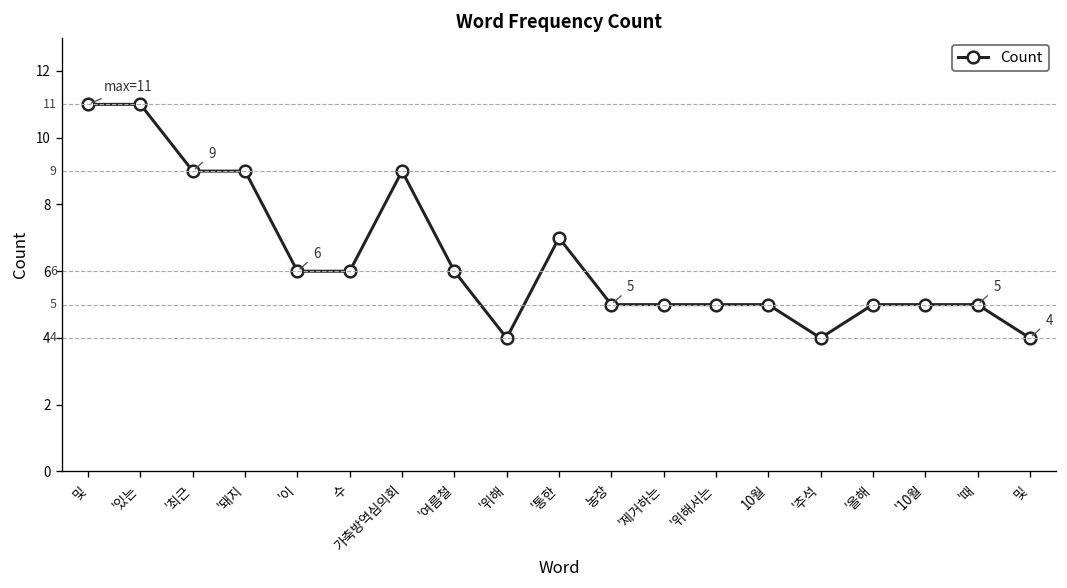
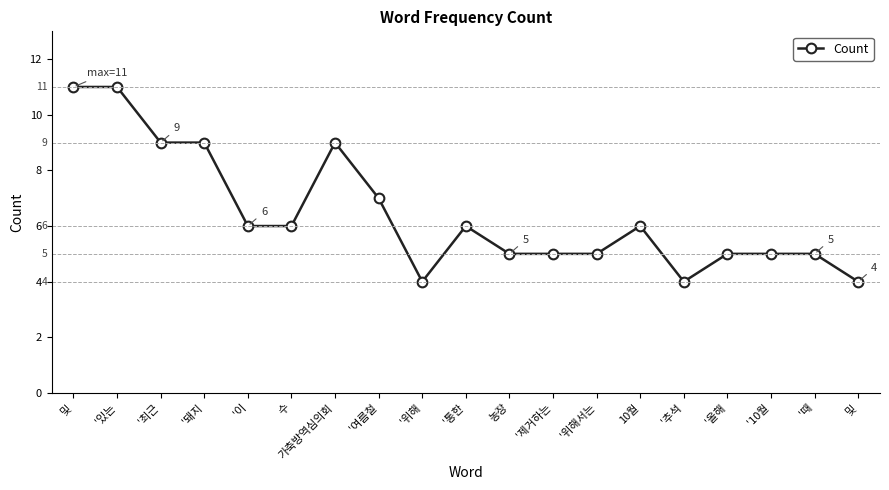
'여름철: 6 -> 7
'통한: 7 -> 6
10월: 5 -> 6
